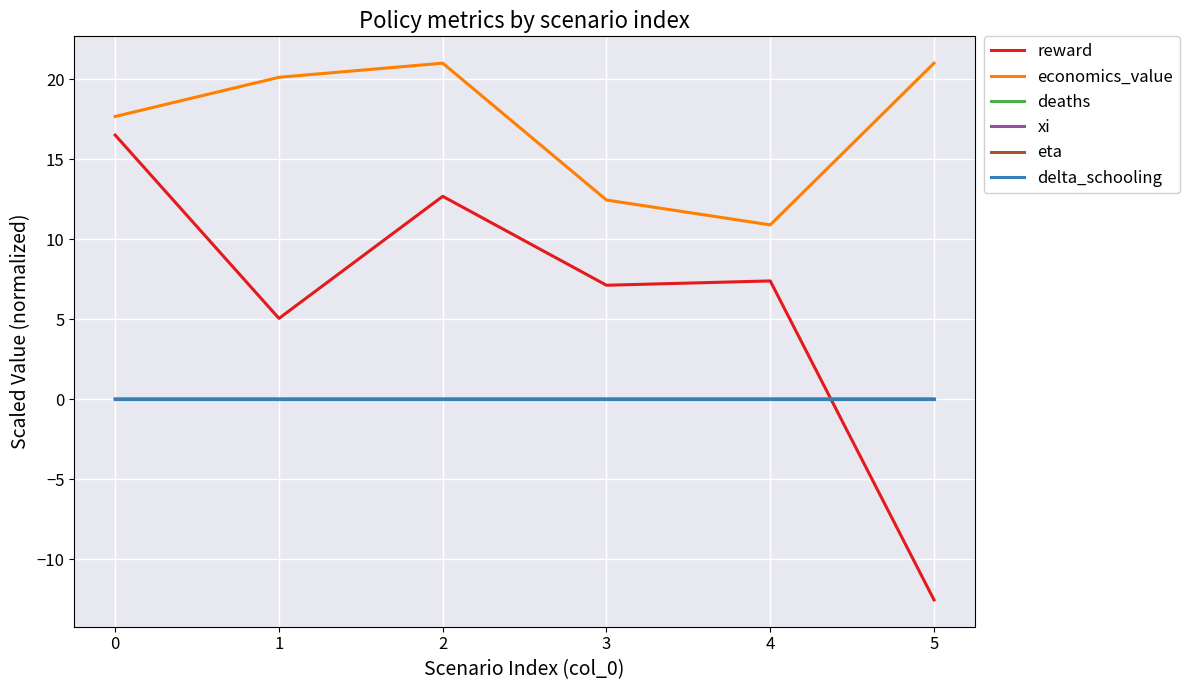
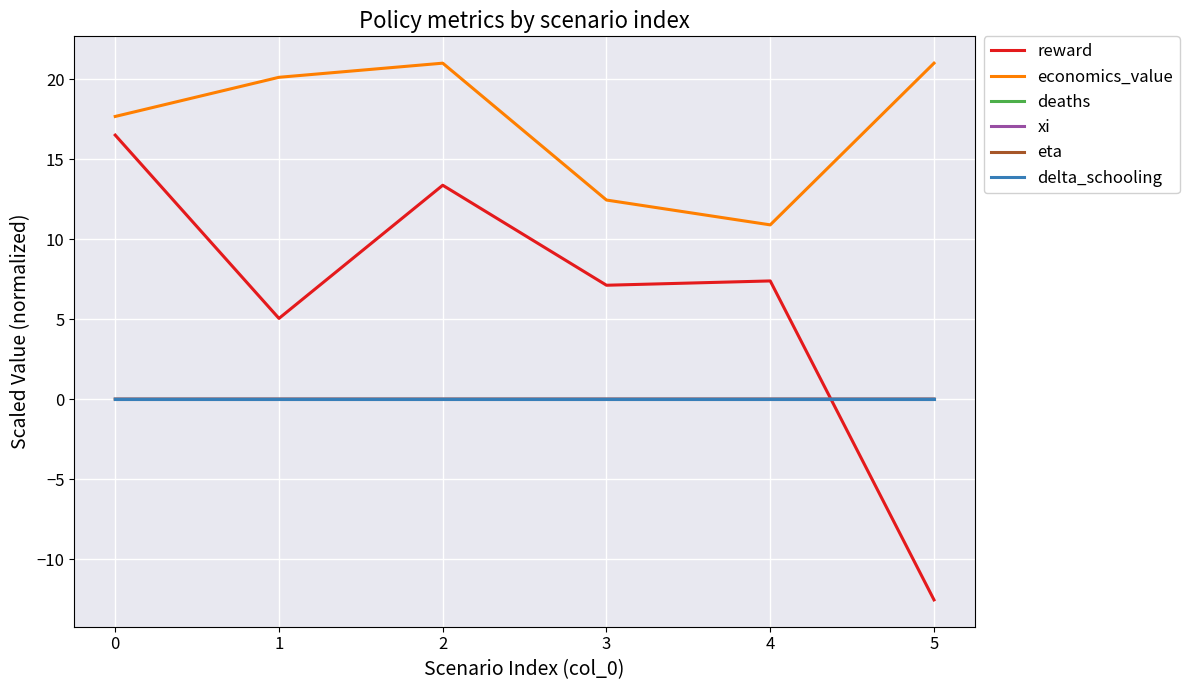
reward, 2: 12.7 -> 13.4
